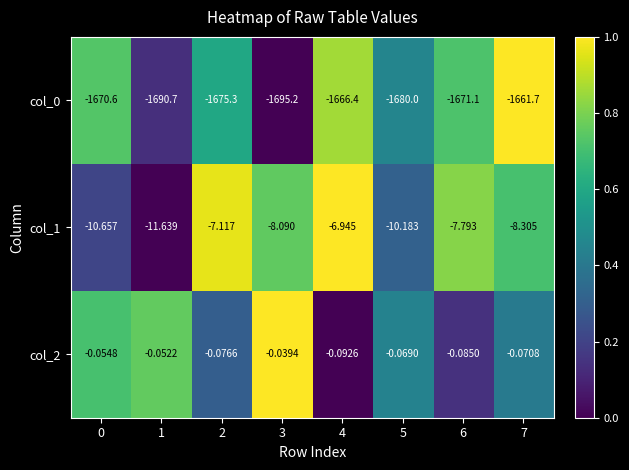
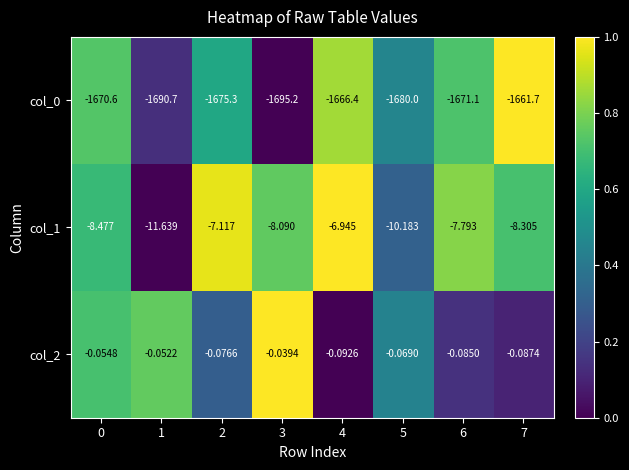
col_1, 0: -10.657 -> -8.477
col_2, 7: -0.0708 -> -0.0874
